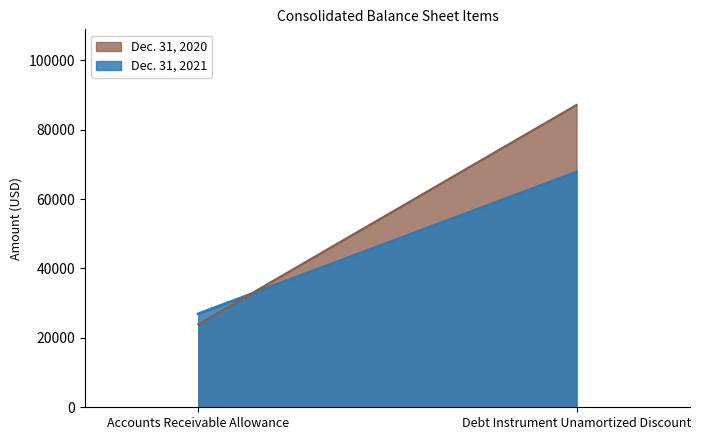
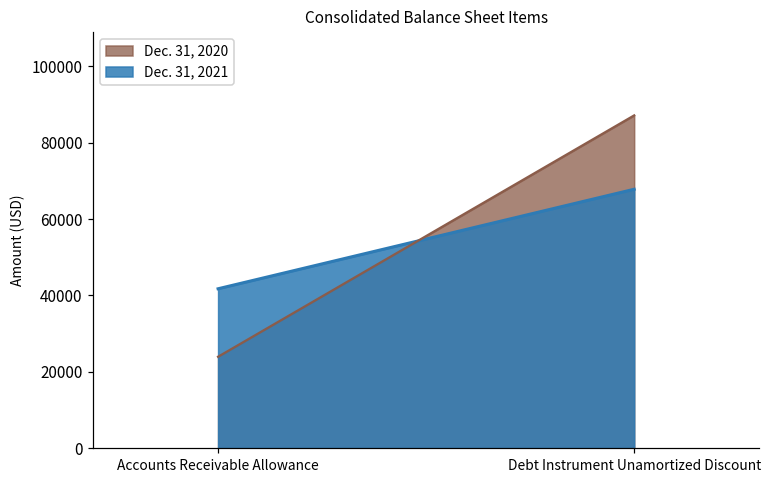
Dec. 31, 2021, Accounts Receivable Allowance: 27000 -> 42000
